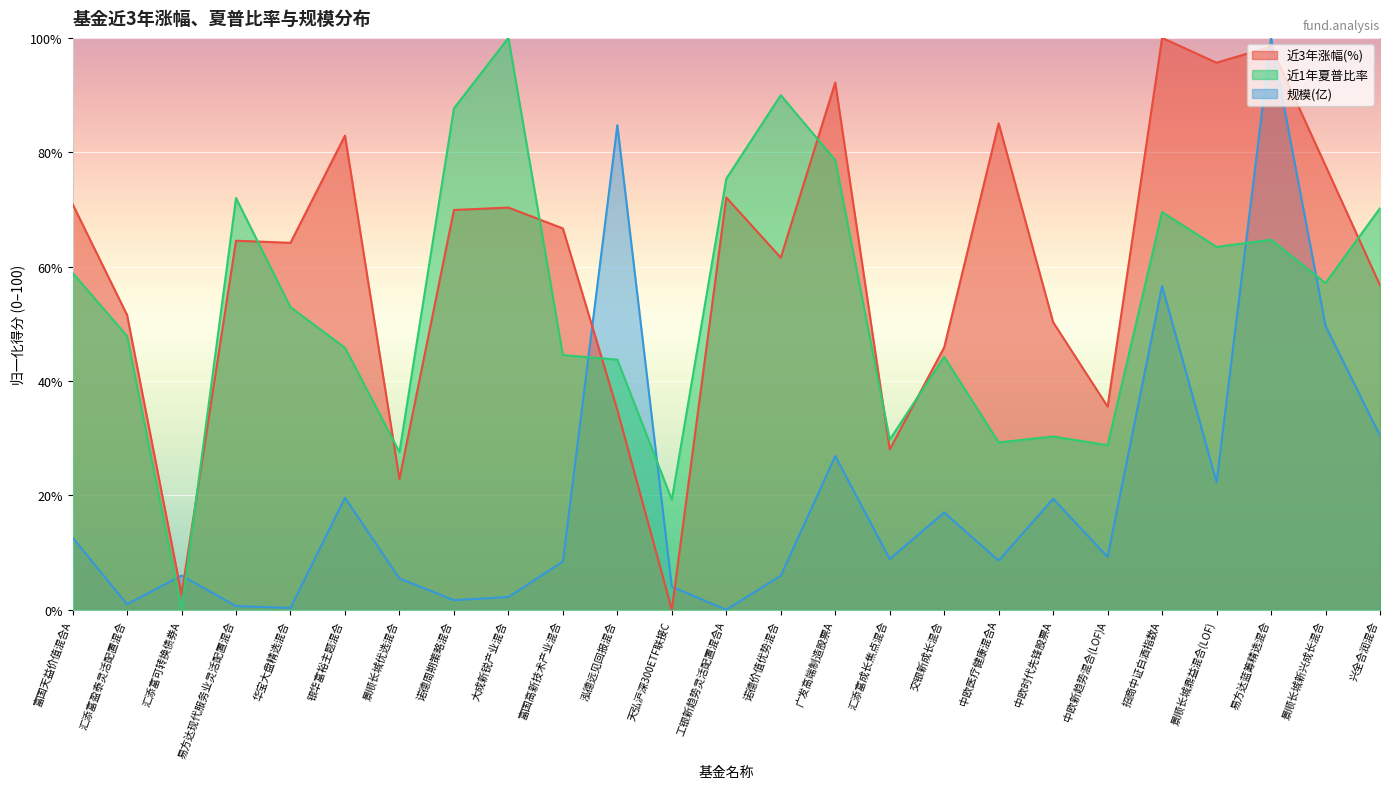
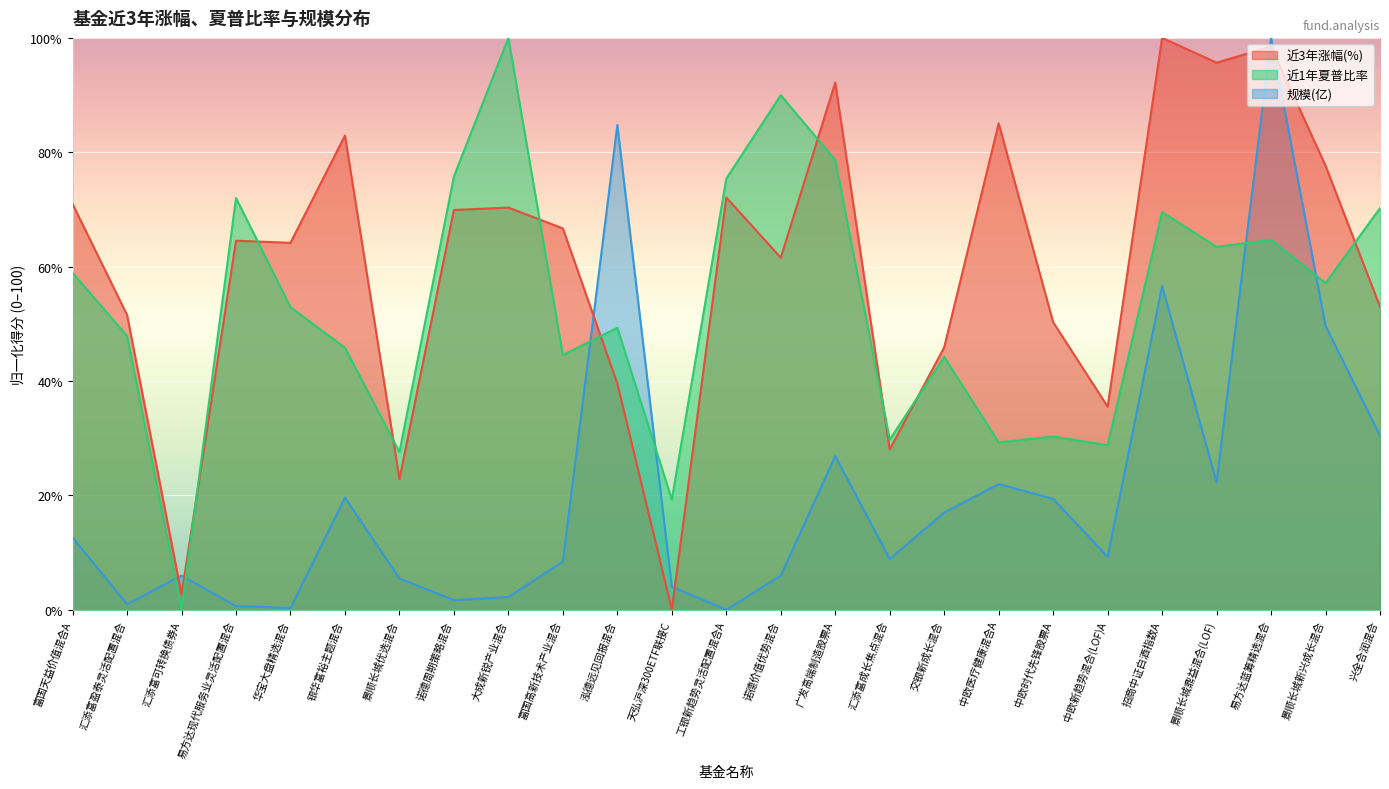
近1年夏普比率, 诺德周期策略混合: 88% -> 76%
近3年涨幅(%), 泓德远见回报混合: 35% -> 40%
近1年夏普比率, 泓德远见回报混合: 44% -> 49%
规模(亿), 中欧医疗健康混合A: 9% -> 22%
近3年涨幅(%), 兴全合润混合: 57% -> 53%
